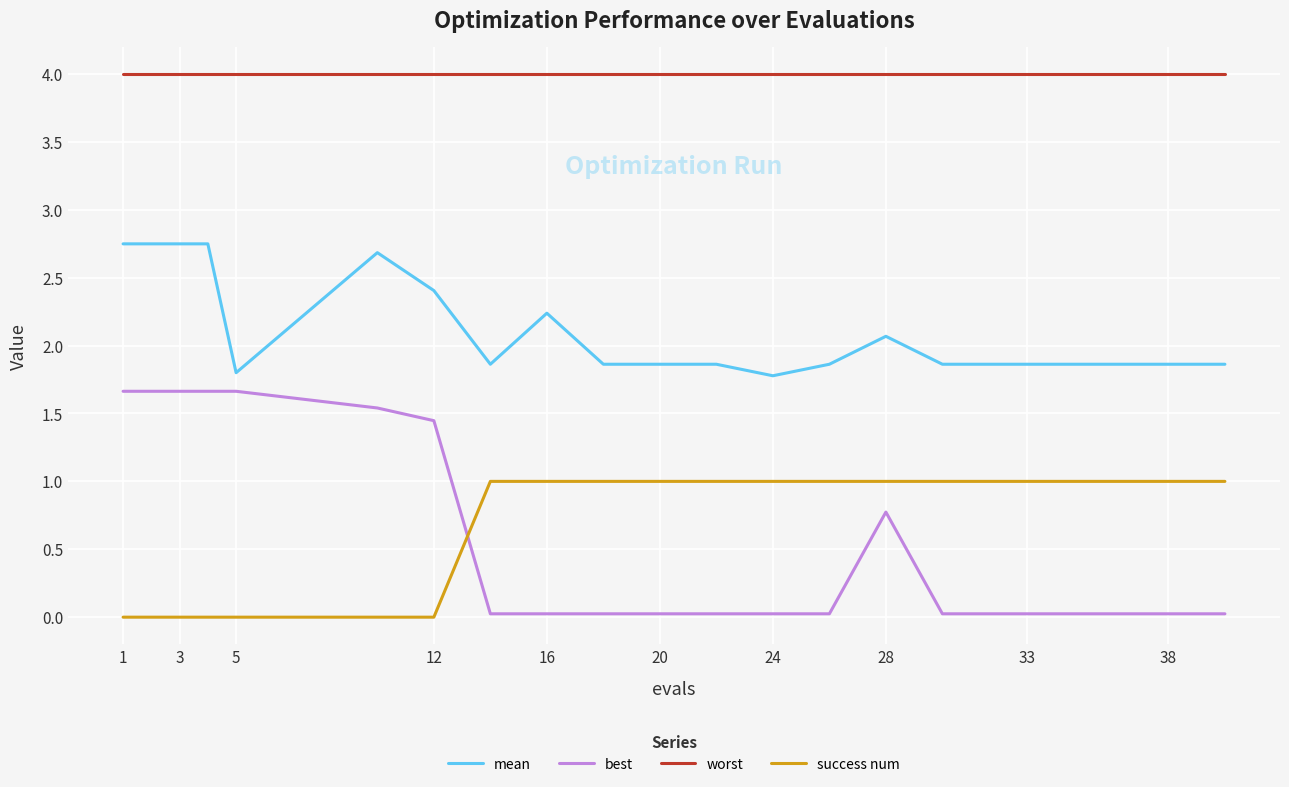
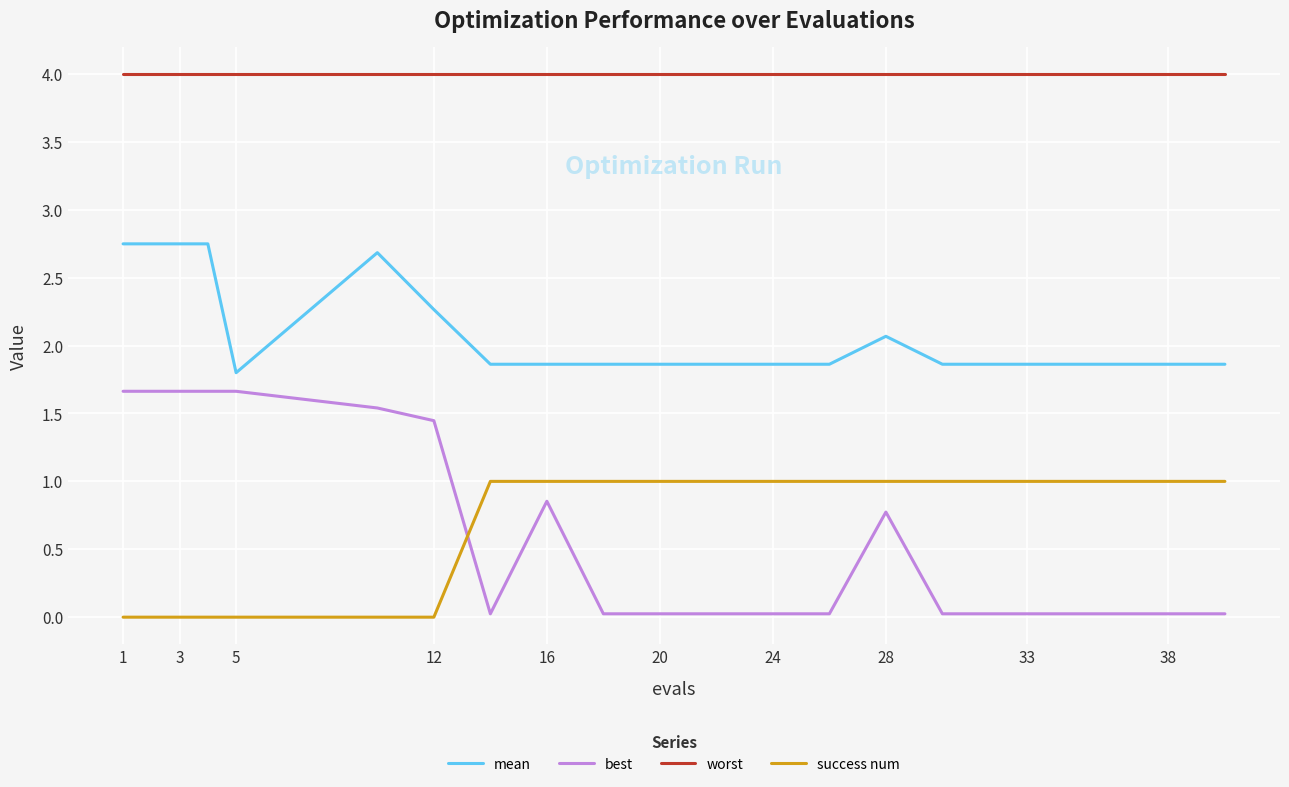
mean, 12: 2.41 -> 2.27
mean, 16: 2.24 -> 1.86
best, 16: 0.02 -> 0.85
mean, 24: 1.78 -> 1.86
